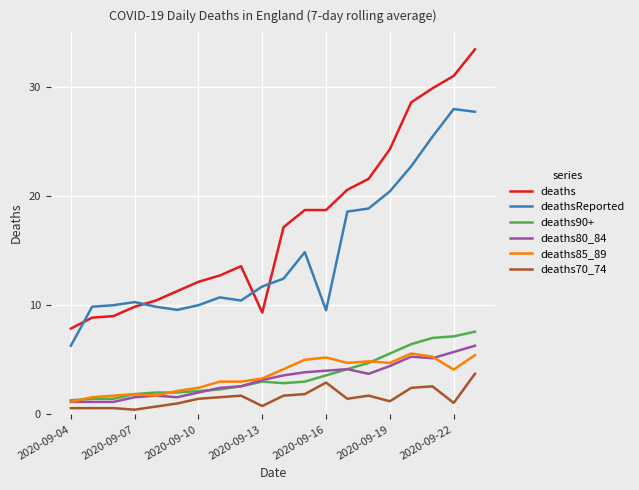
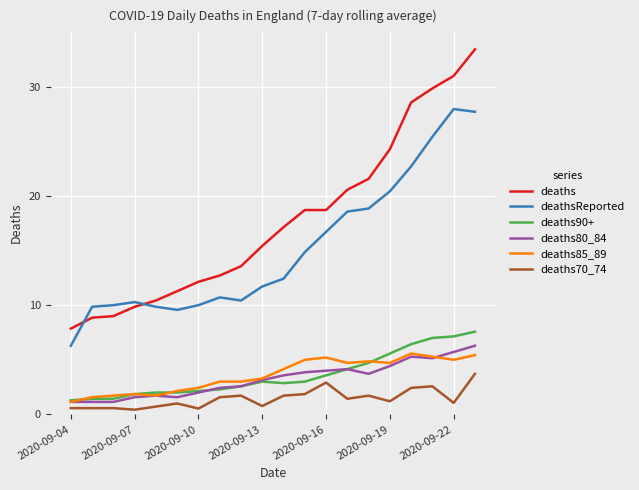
deaths70_74, 2020-09-10: 1.4 -> 0.5
deaths, 2020-09-13: 9.3 -> 15.4
deathsReported, 2020-09-16: 9.5 -> 16.7
deaths85_89, 2020-09-22: 4.1 -> 5.0
